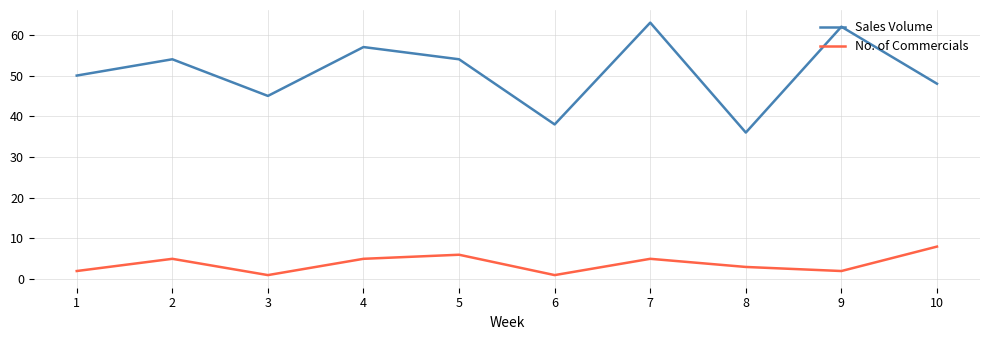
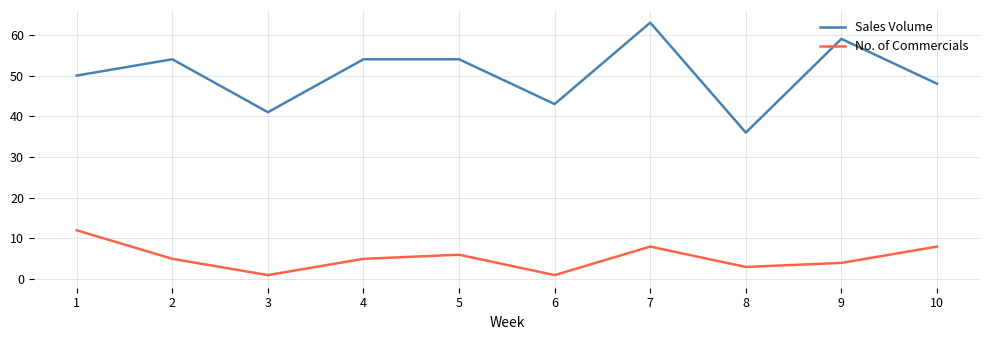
No. of Commercials, 1: 2 -> 12
Sales Volume, 3: 45 -> 41
Sales Volume, 4: 57 -> 54
Sales Volume, 6: 38 -> 43
No. of Commercials, 7: 5 -> 8
Sales Volume, 9: 62 -> 59
No. of Commercials, 9: 2 -> 4
